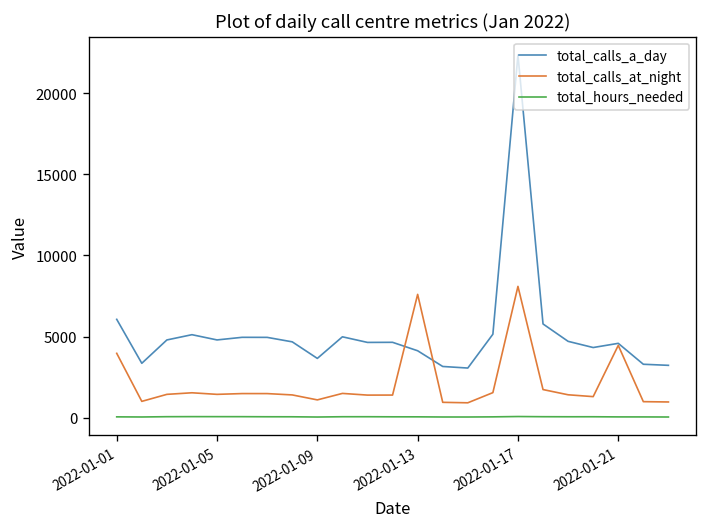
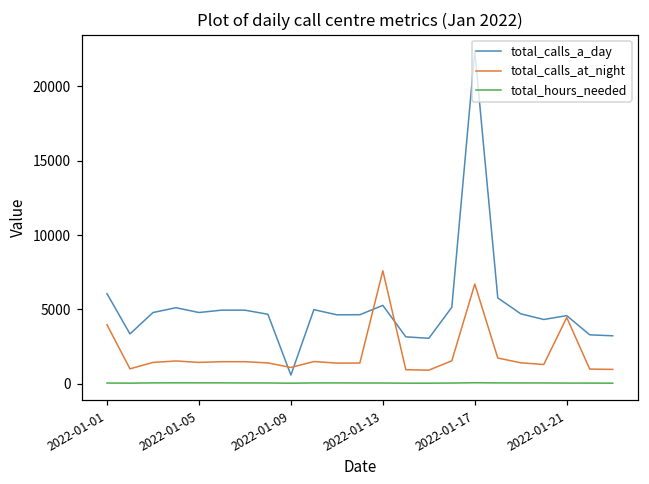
total_calls_a_day, 2022-01-09: 3700 -> 600
total_calls_a_day, 2022-01-13: 4100 -> 5300
total_calls_at_night, 2022-01-17: 8100 -> 6700
